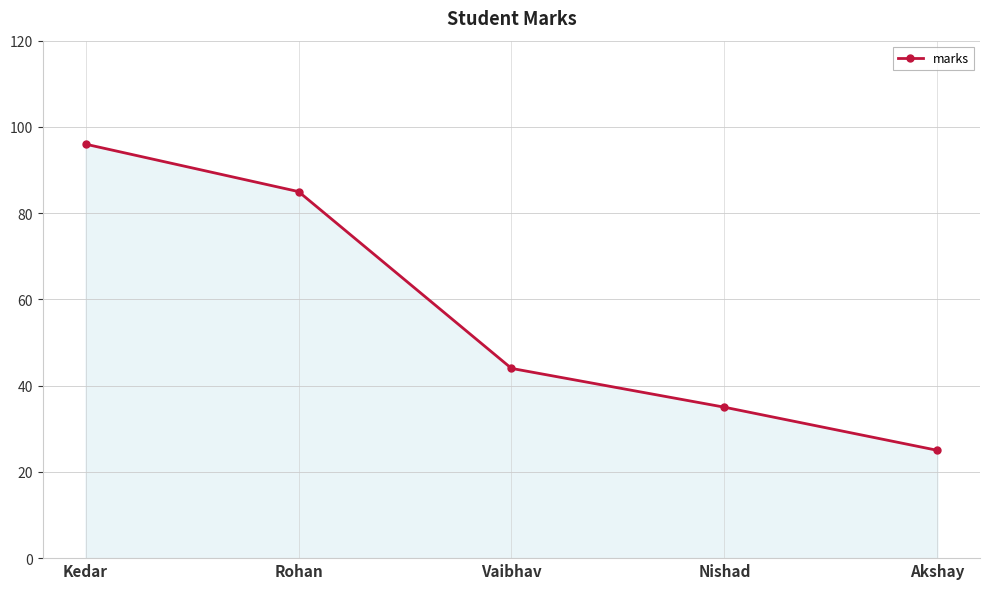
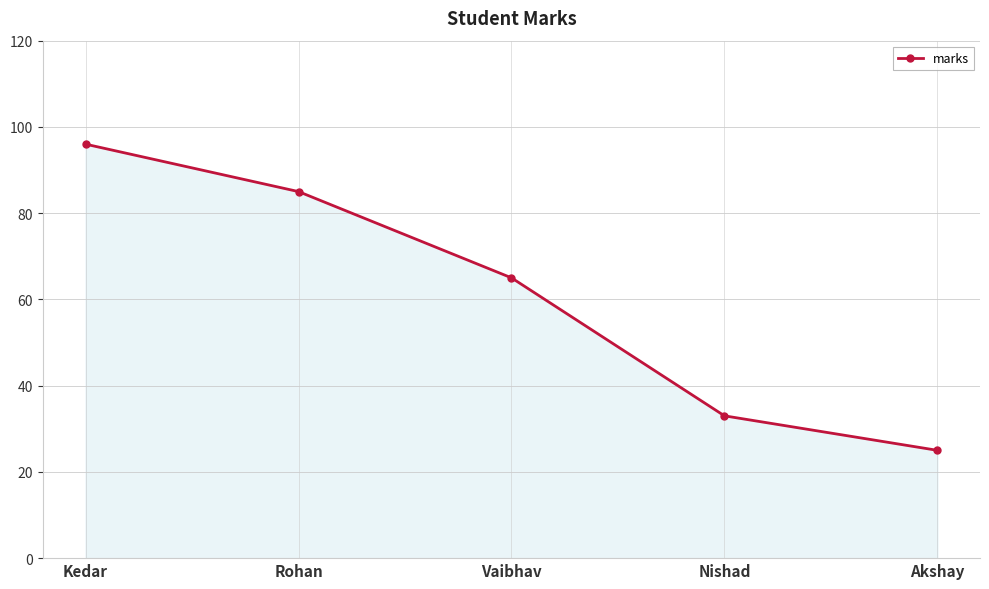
Vaibhav: 44 -> 65
Nishad: 35 -> 33
